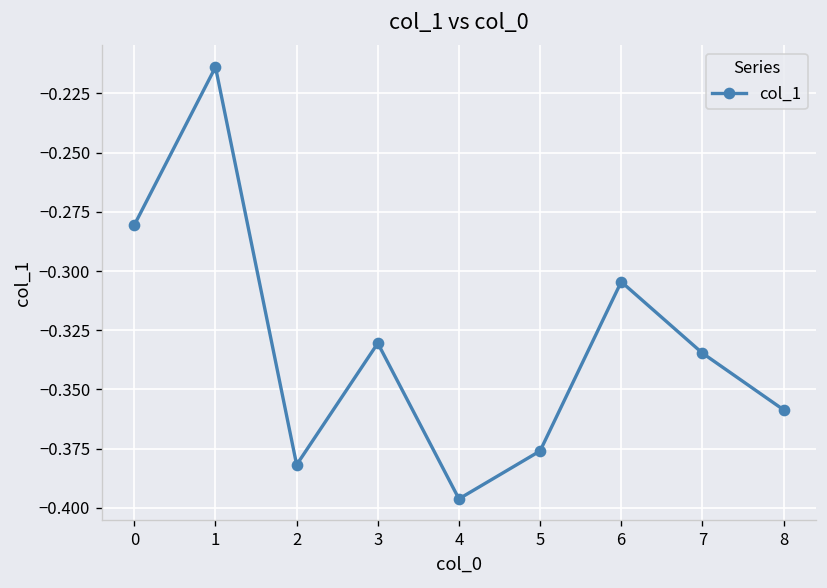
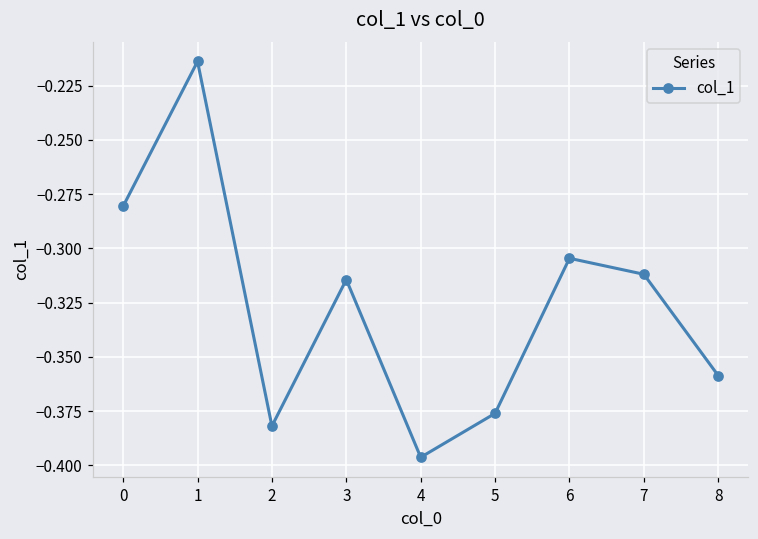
3: -0.330 -> -0.314
7: -0.335 -> -0.312
